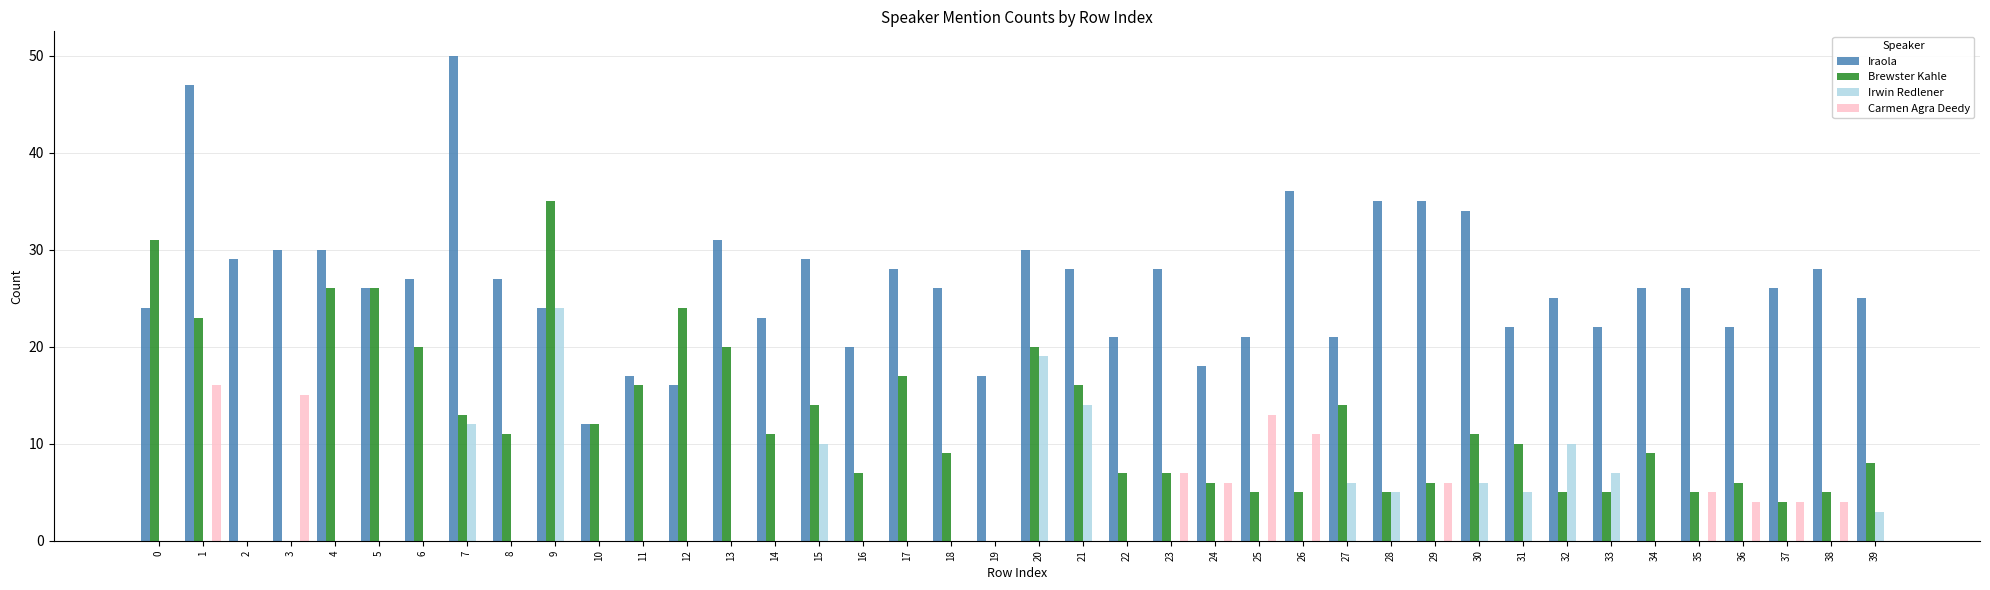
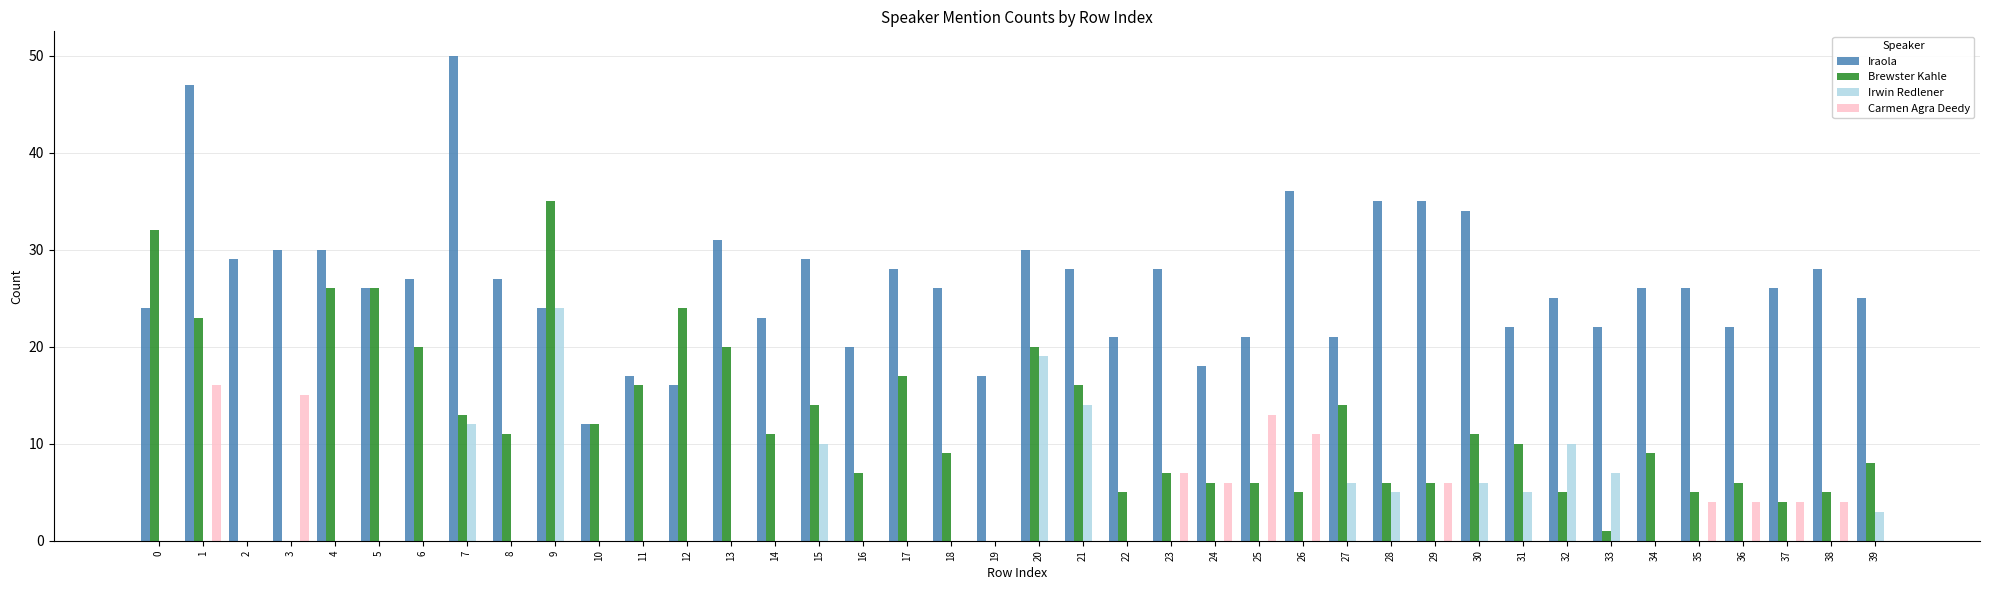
Brewster Kahle, 0: 31 -> 32
Brewster Kahle, 22: 7 -> 5
Brewster Kahle, 25: 5 -> 6
Brewster Kahle, 28: 5 -> 6
Brewster Kahle, 33: 5 -> 1
Carmen Agra Deedy, 35: 5 -> 4
